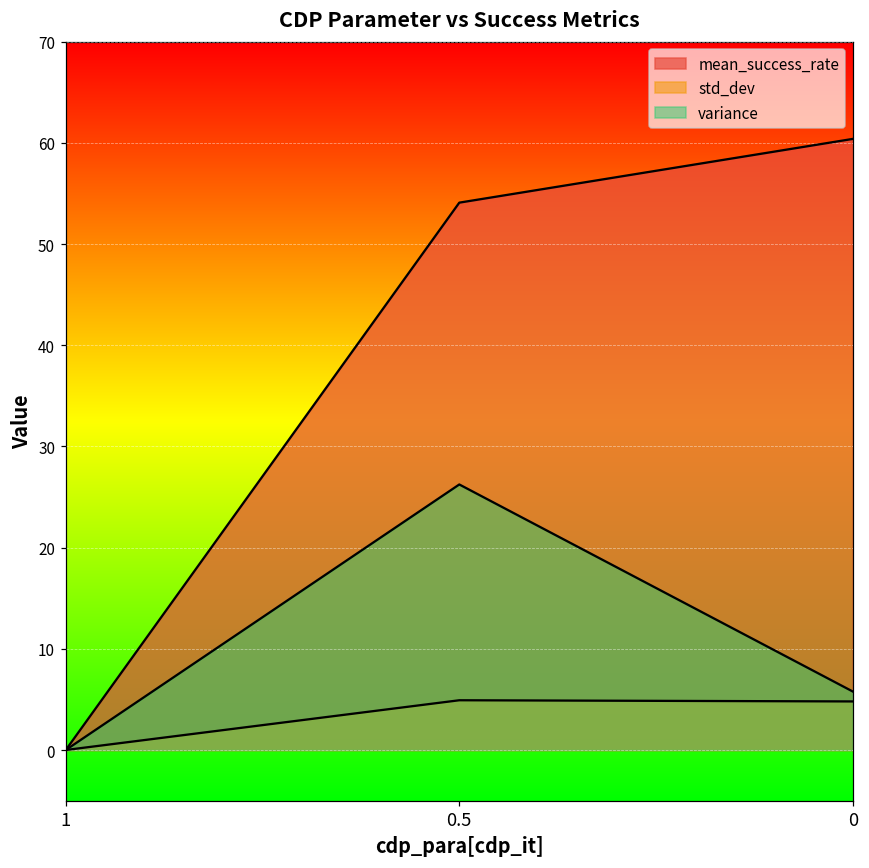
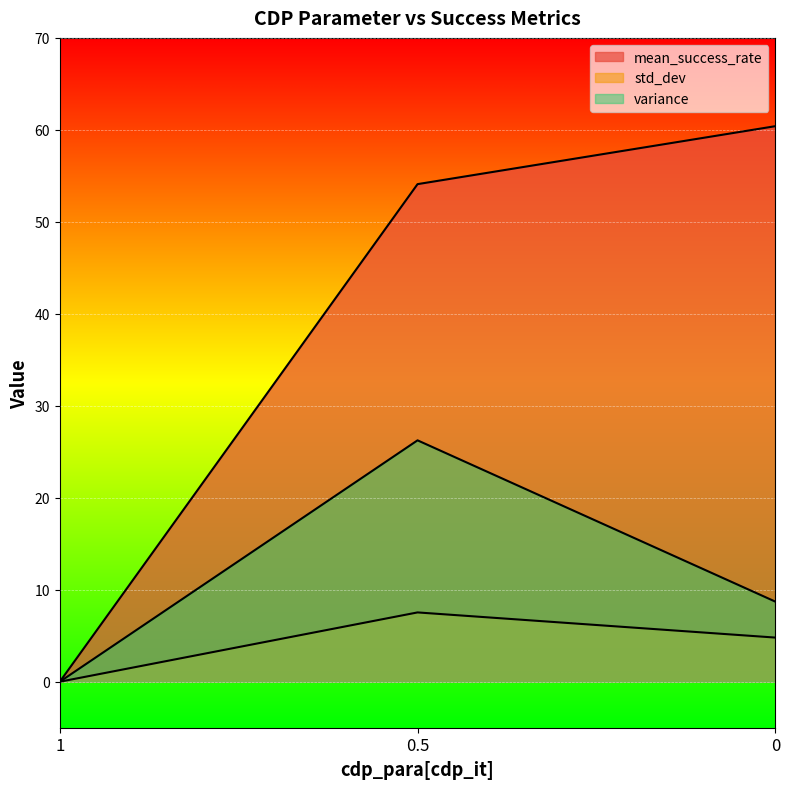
std_dev, 0.5: 5 -> 8
variance, 0: 6 -> 9
